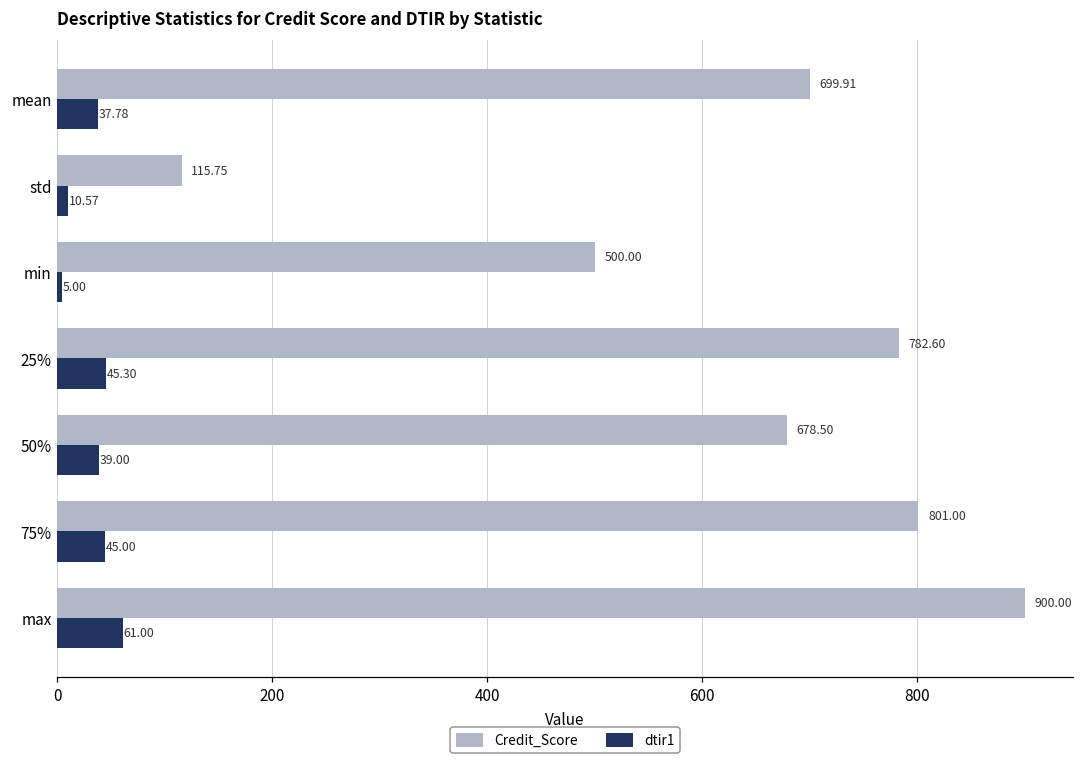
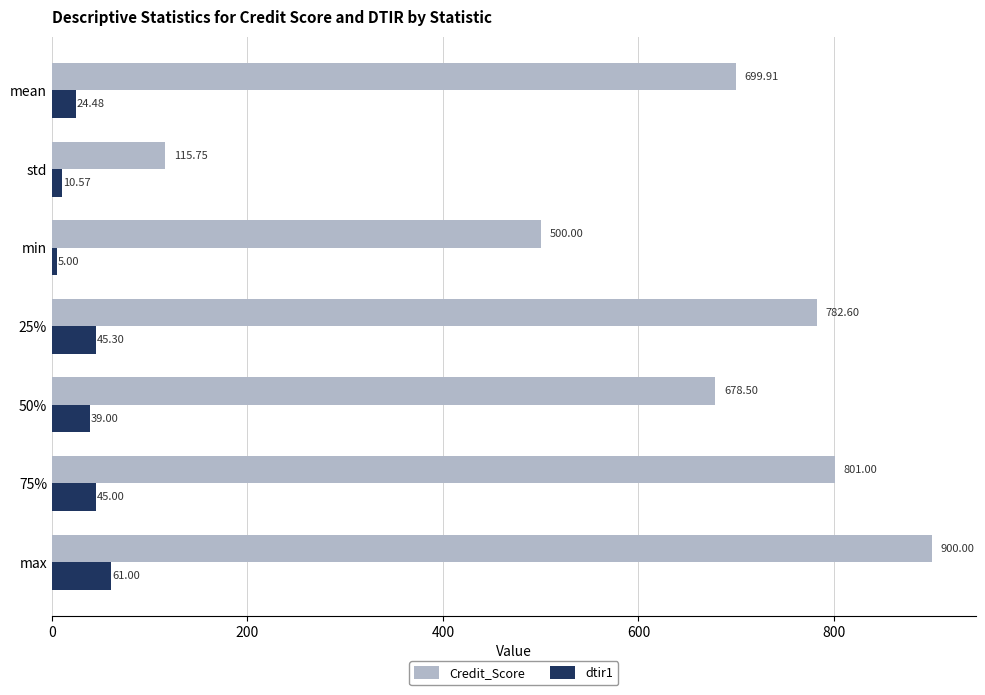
dtir1, mean: 37.78 -> 24.48
